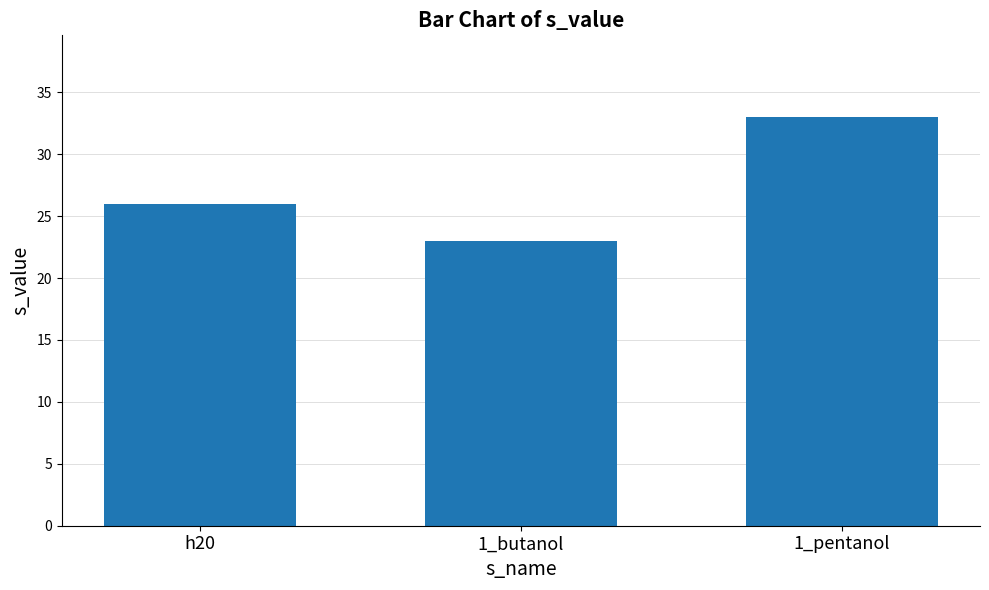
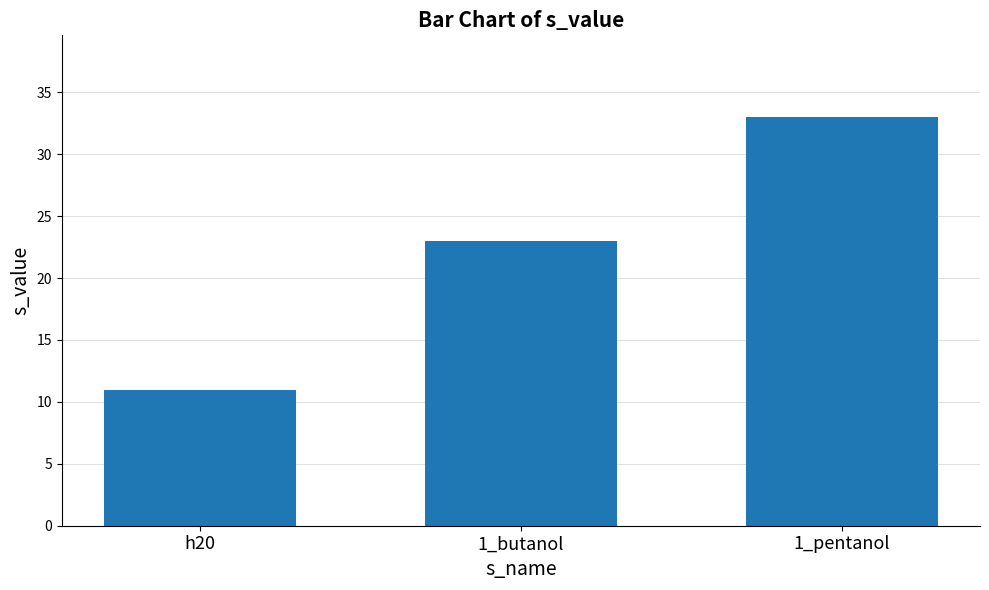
h20: 26 -> 11
